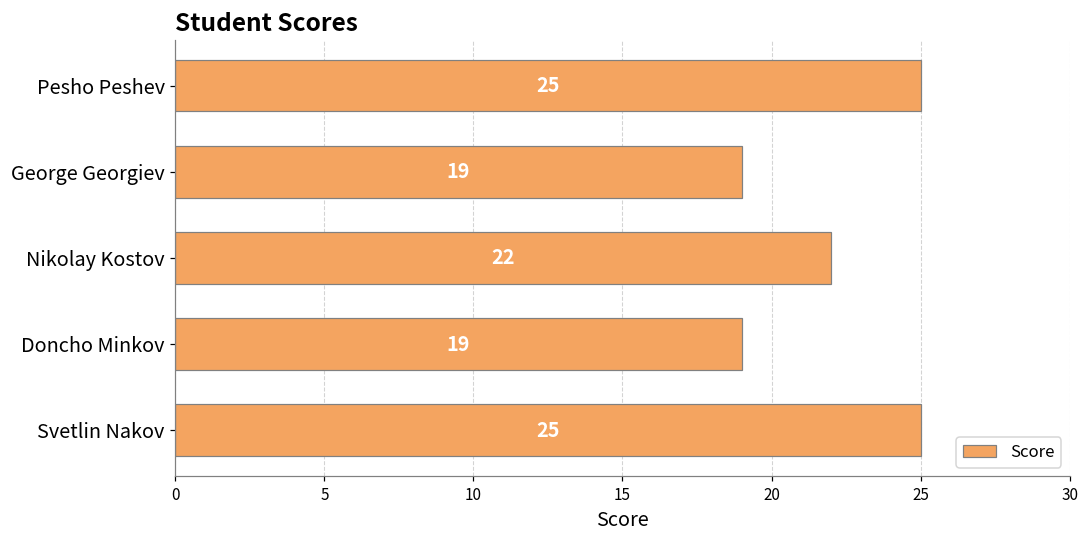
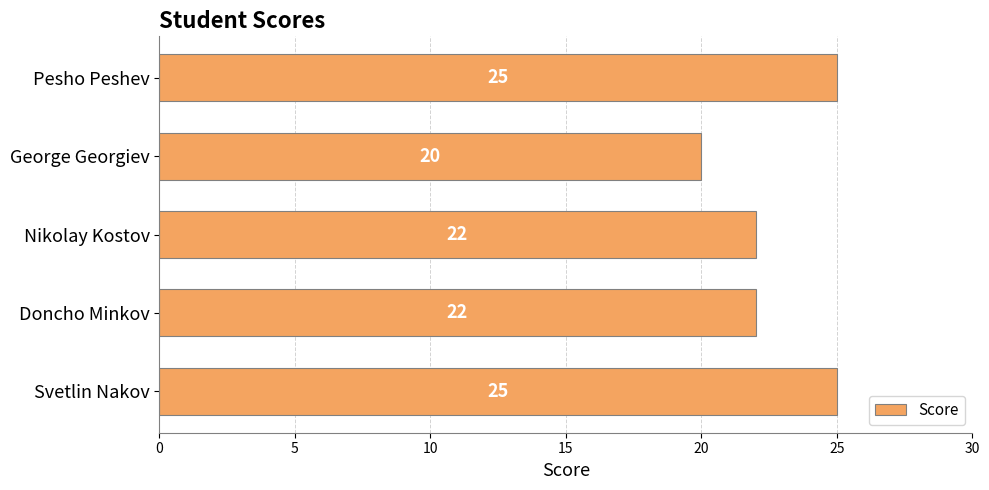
George Georgiev: 19 -> 20
Doncho Minkov: 19 -> 22
